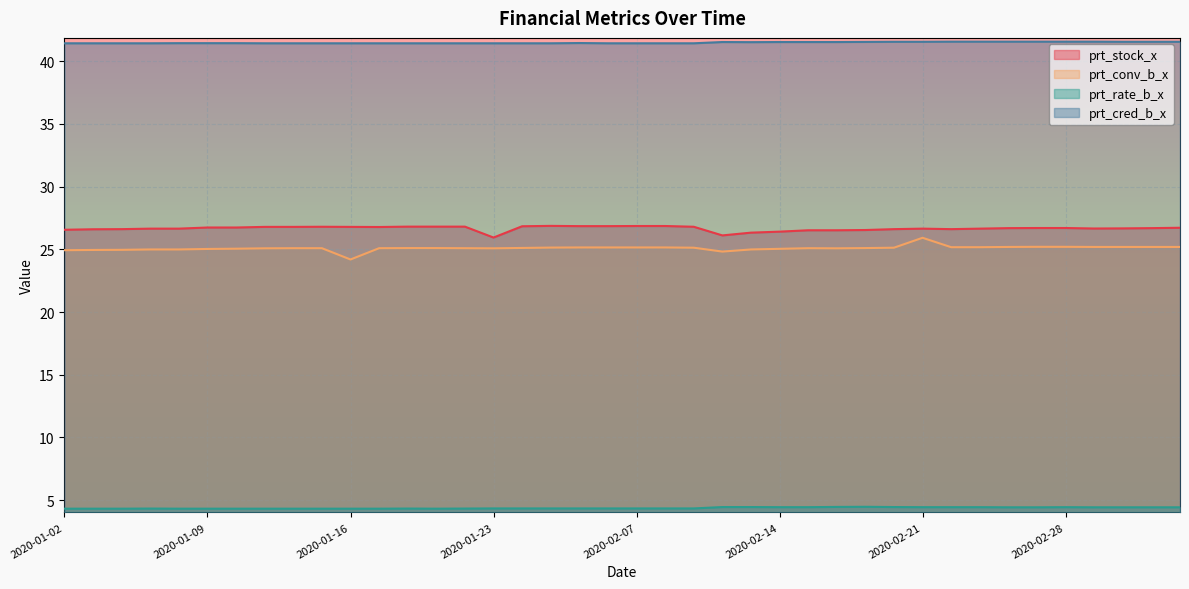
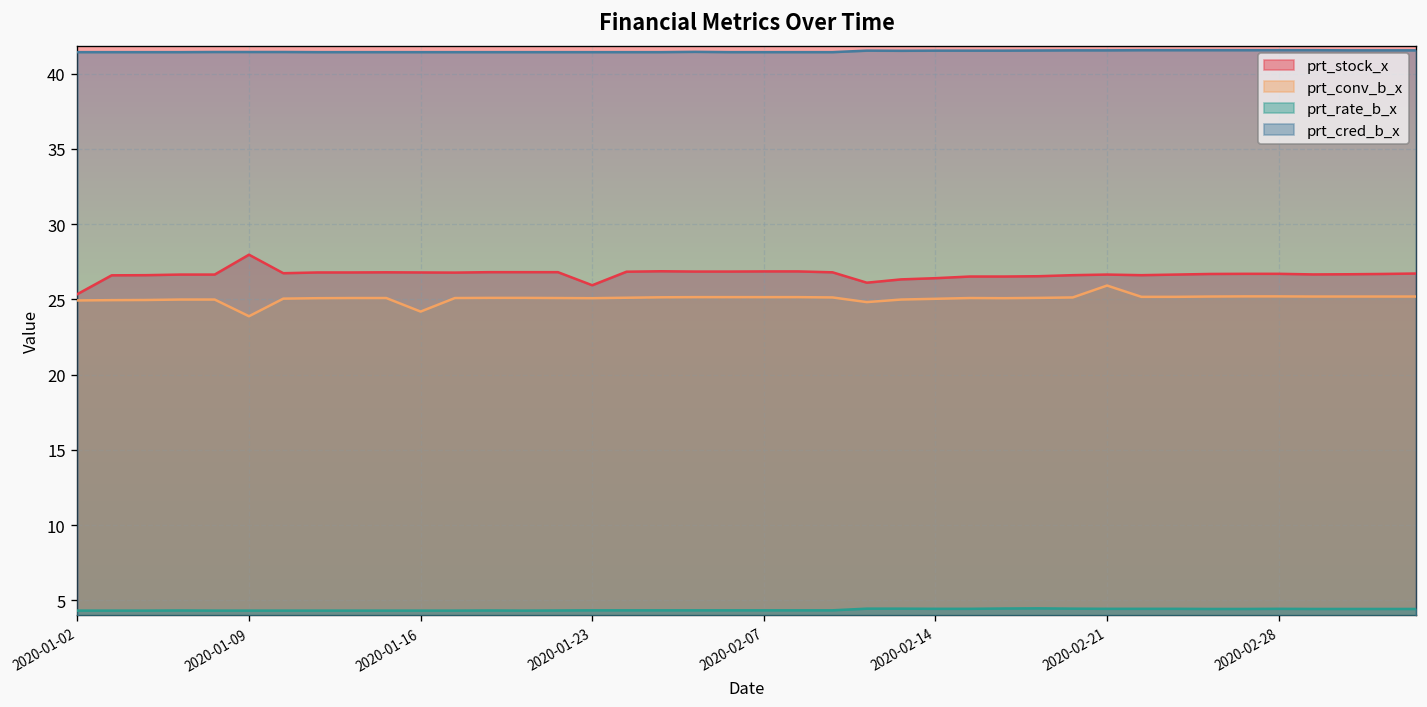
prt_stock_x, 2020-01-02: 26.6 -> 25.4
prt_stock_x, 2020-01-09: 26.7 -> 28.0
prt_conv_b_x, 2020-01-09: 25.0 -> 23.9
